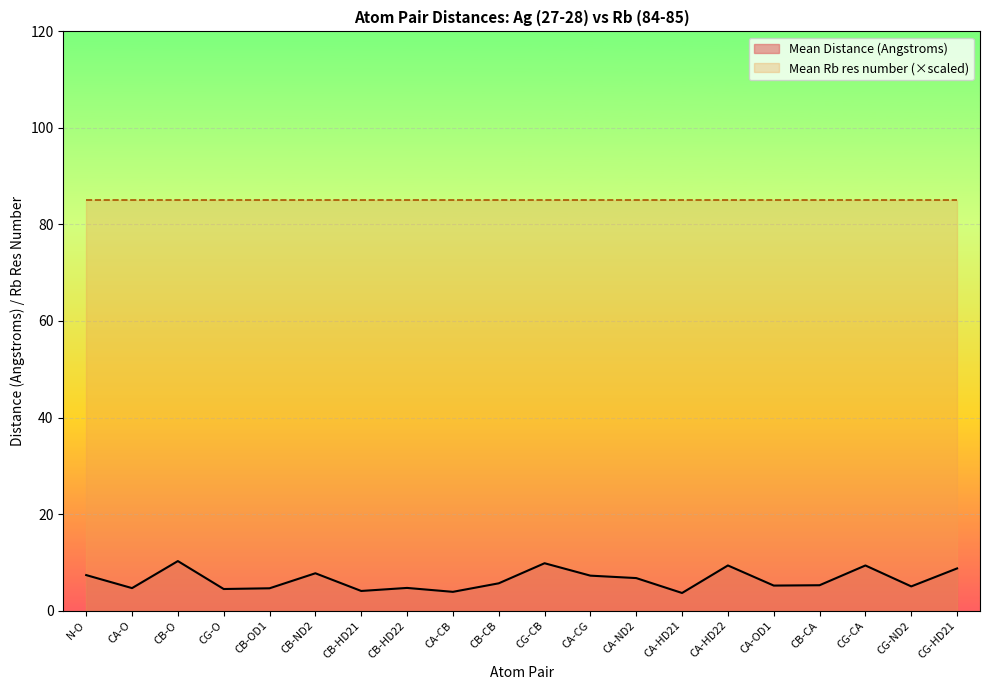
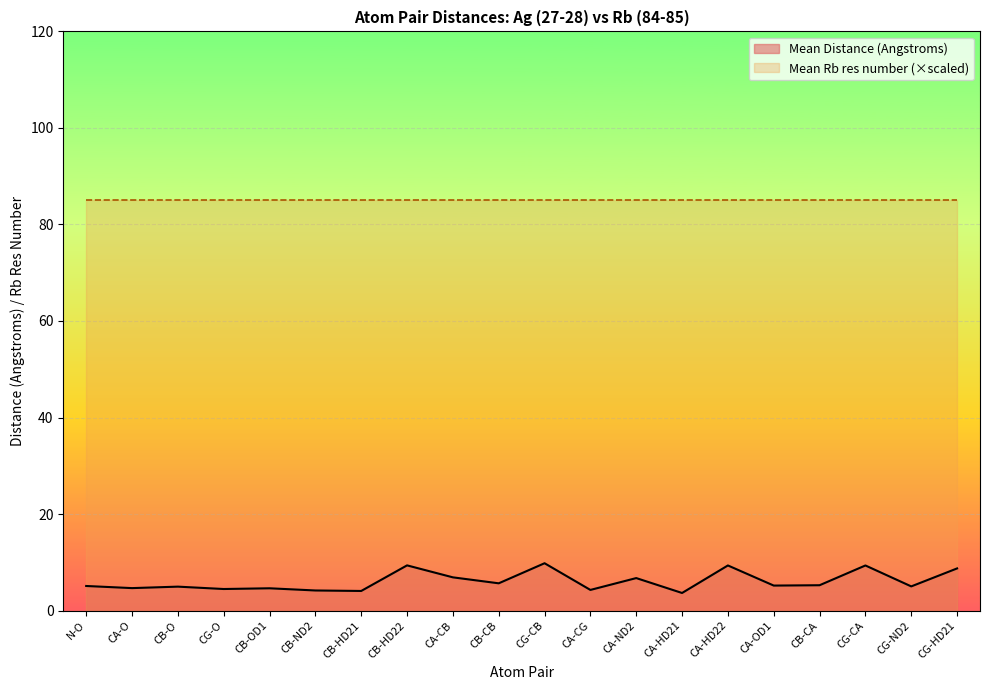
Mean Distance (Angstroms), N-O: 7 -> 5
Mean Distance (Angstroms), CB-O: 10 -> 5
Mean Distance (Angstroms), CB-ND2: 8 -> 4
Mean Distance (Angstroms), CB-HD22: 5 -> 9
Mean Distance (Angstroms), CA-CB: 4 -> 7
Mean Distance (Angstroms), CA-CG: 7 -> 4
